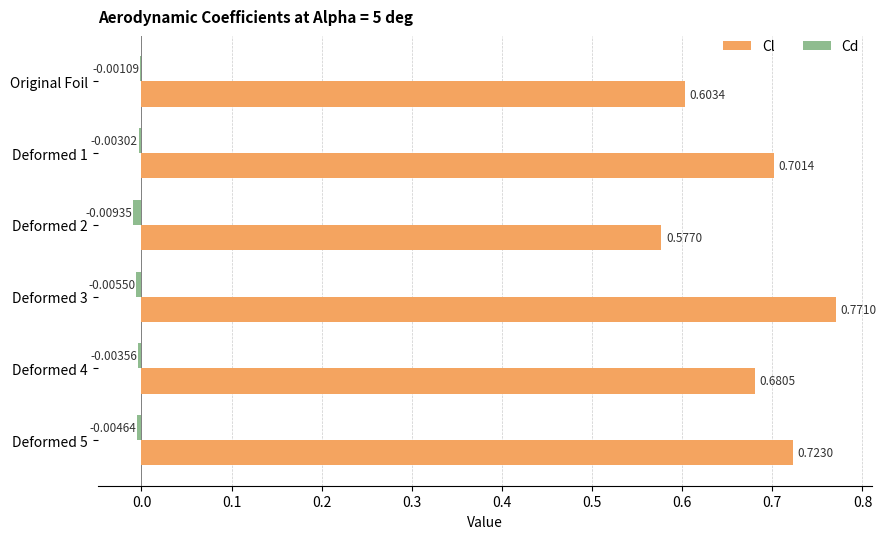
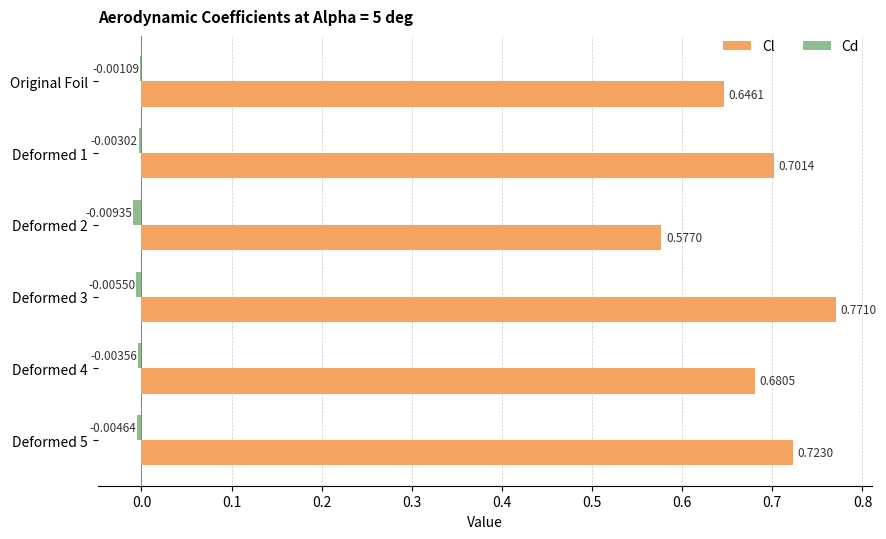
Cl, Original Foil: 0.6034 -> 0.6461
